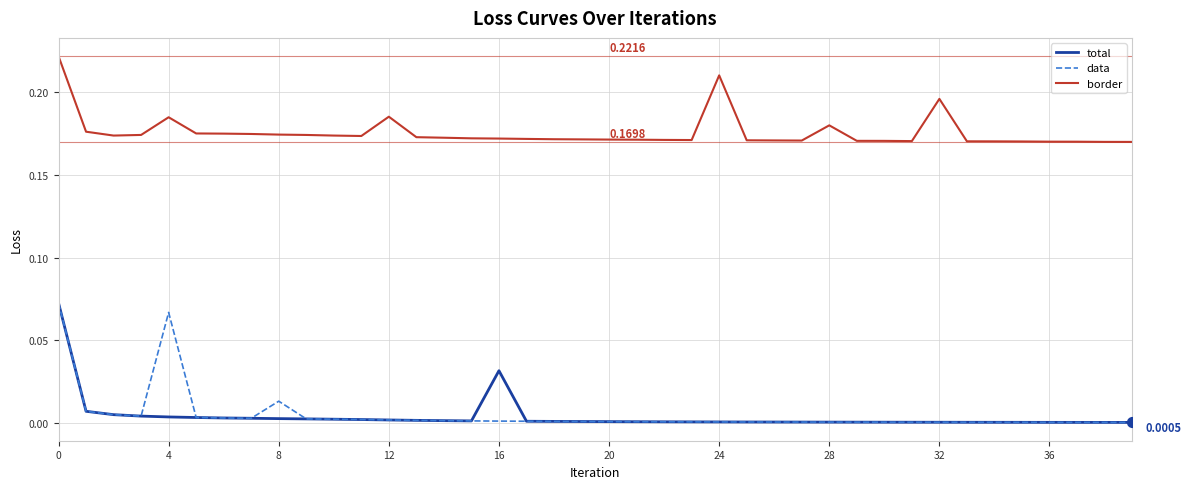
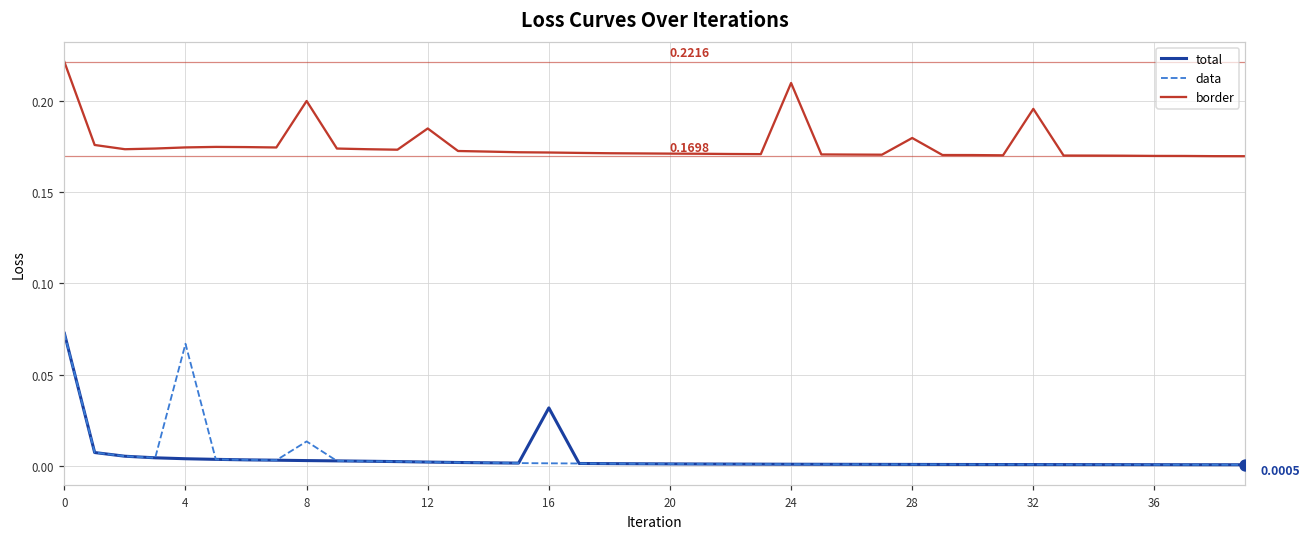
border, 4: 0.185 -> 0.175
border, 8: 0.174 -> 0.200
